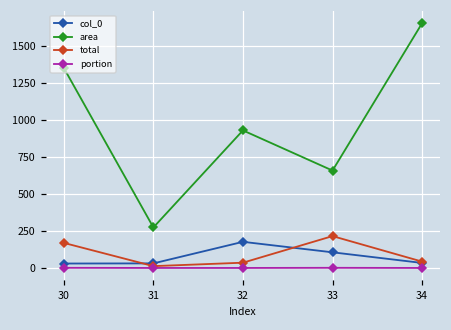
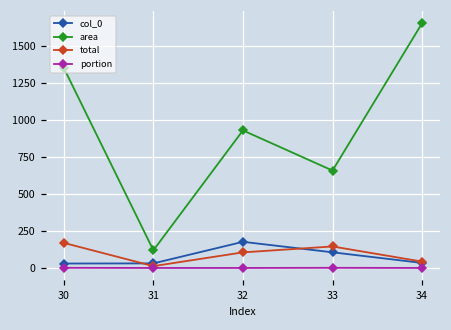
area, 31: 270 -> 120
total, 32: 40 -> 110
total, 33: 220 -> 150
